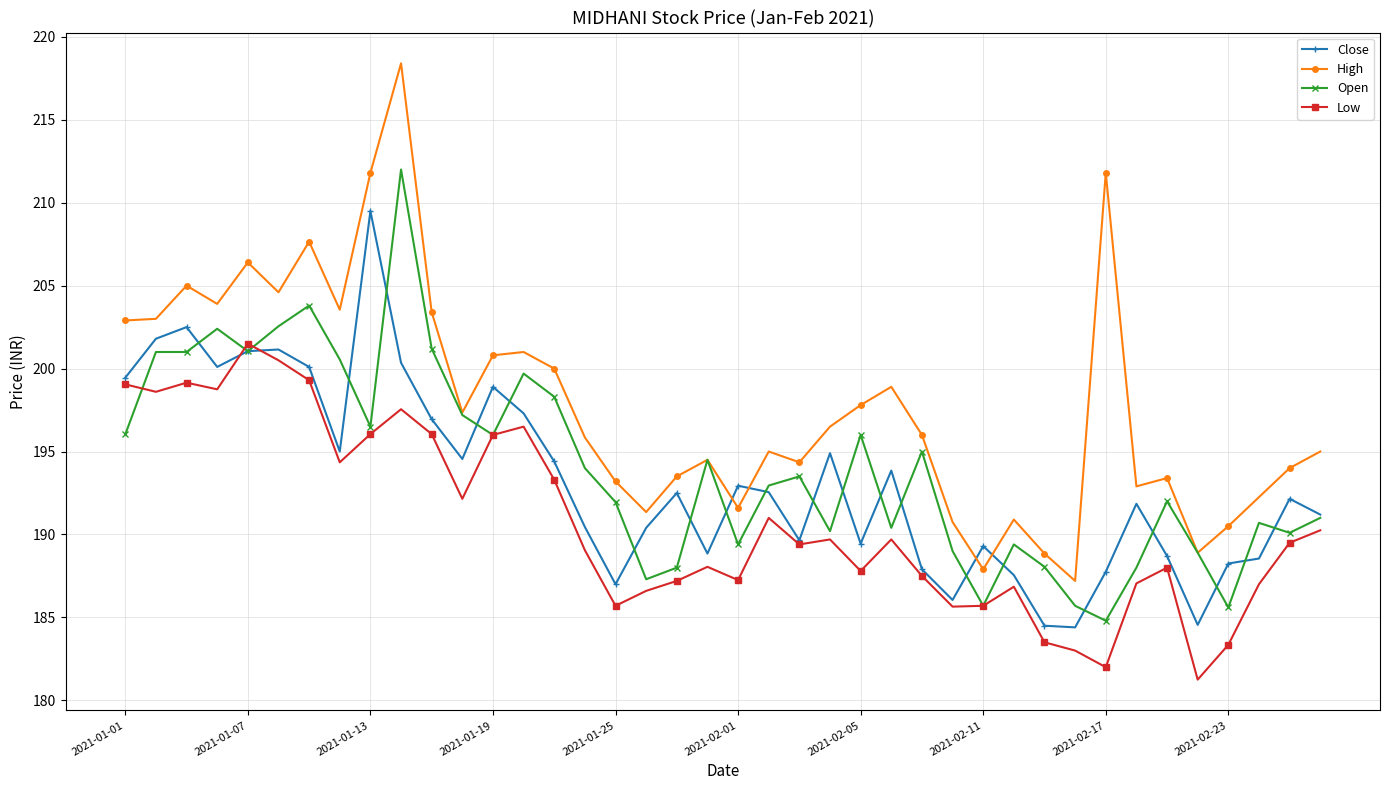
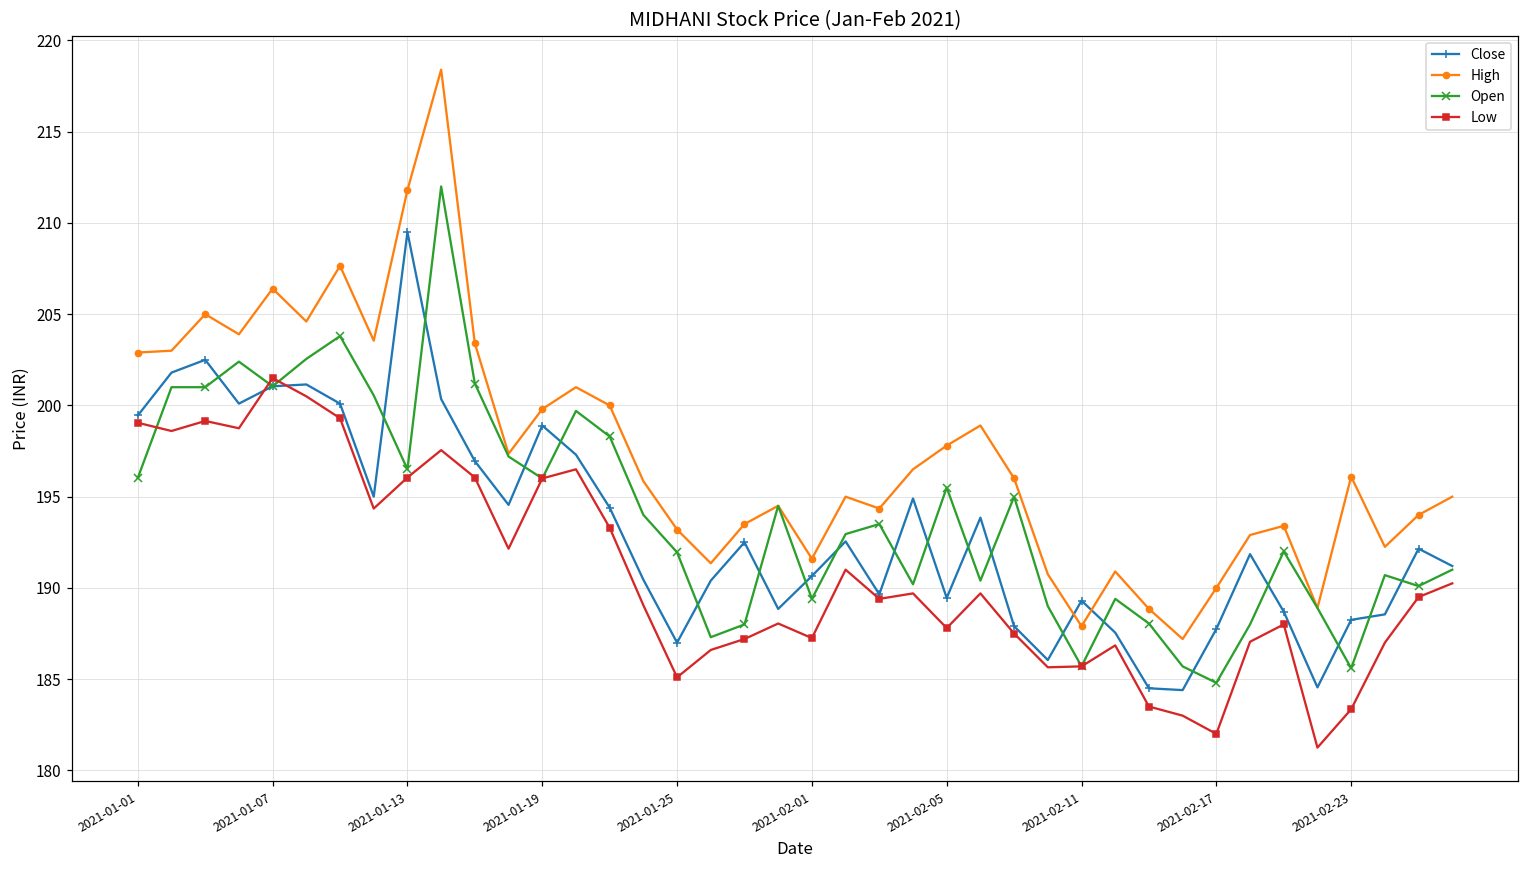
High, 2021-01-19: 200.8 -> 199.8
Low, 2021-01-25: 185.7 -> 185.1
Close, 2021-02-01: 192.9 -> 190.7
Open, 2021-02-05: 196.0 -> 195.5
High, 2021-02-17: 211.8 -> 190.0
High, 2021-02-23: 190.5 -> 196.1
